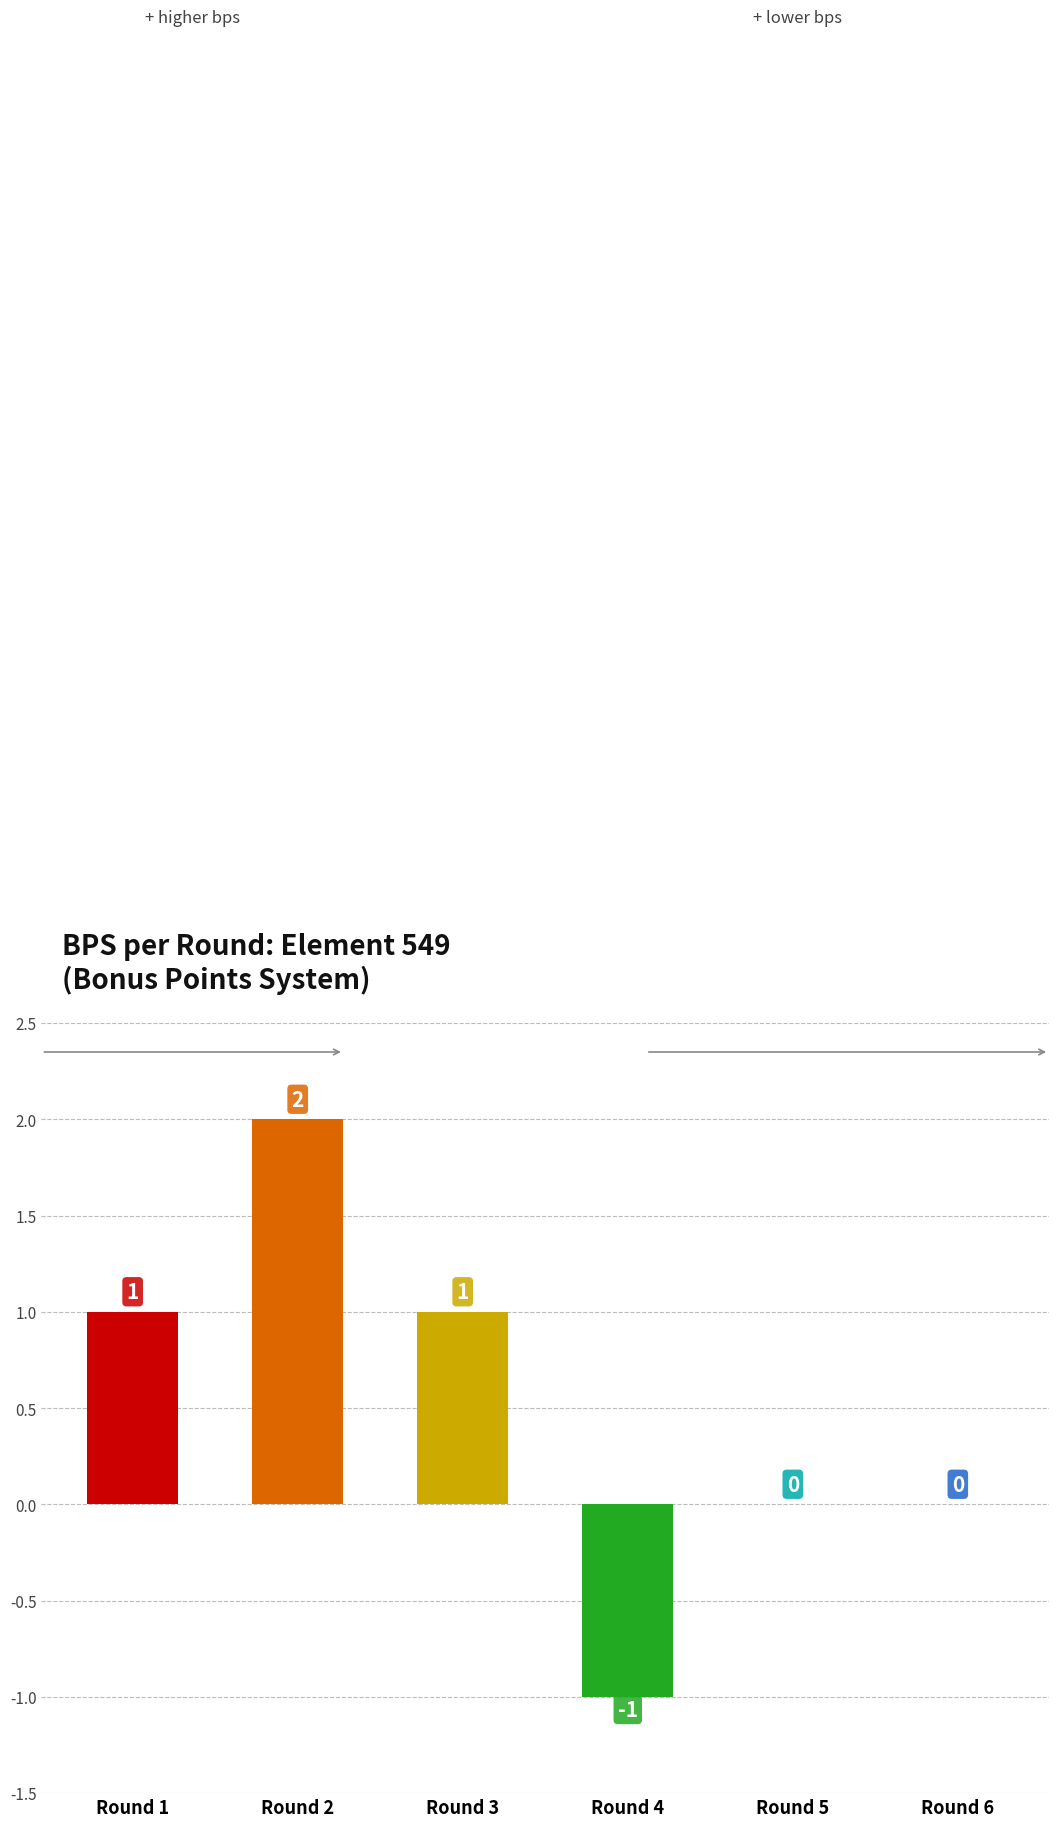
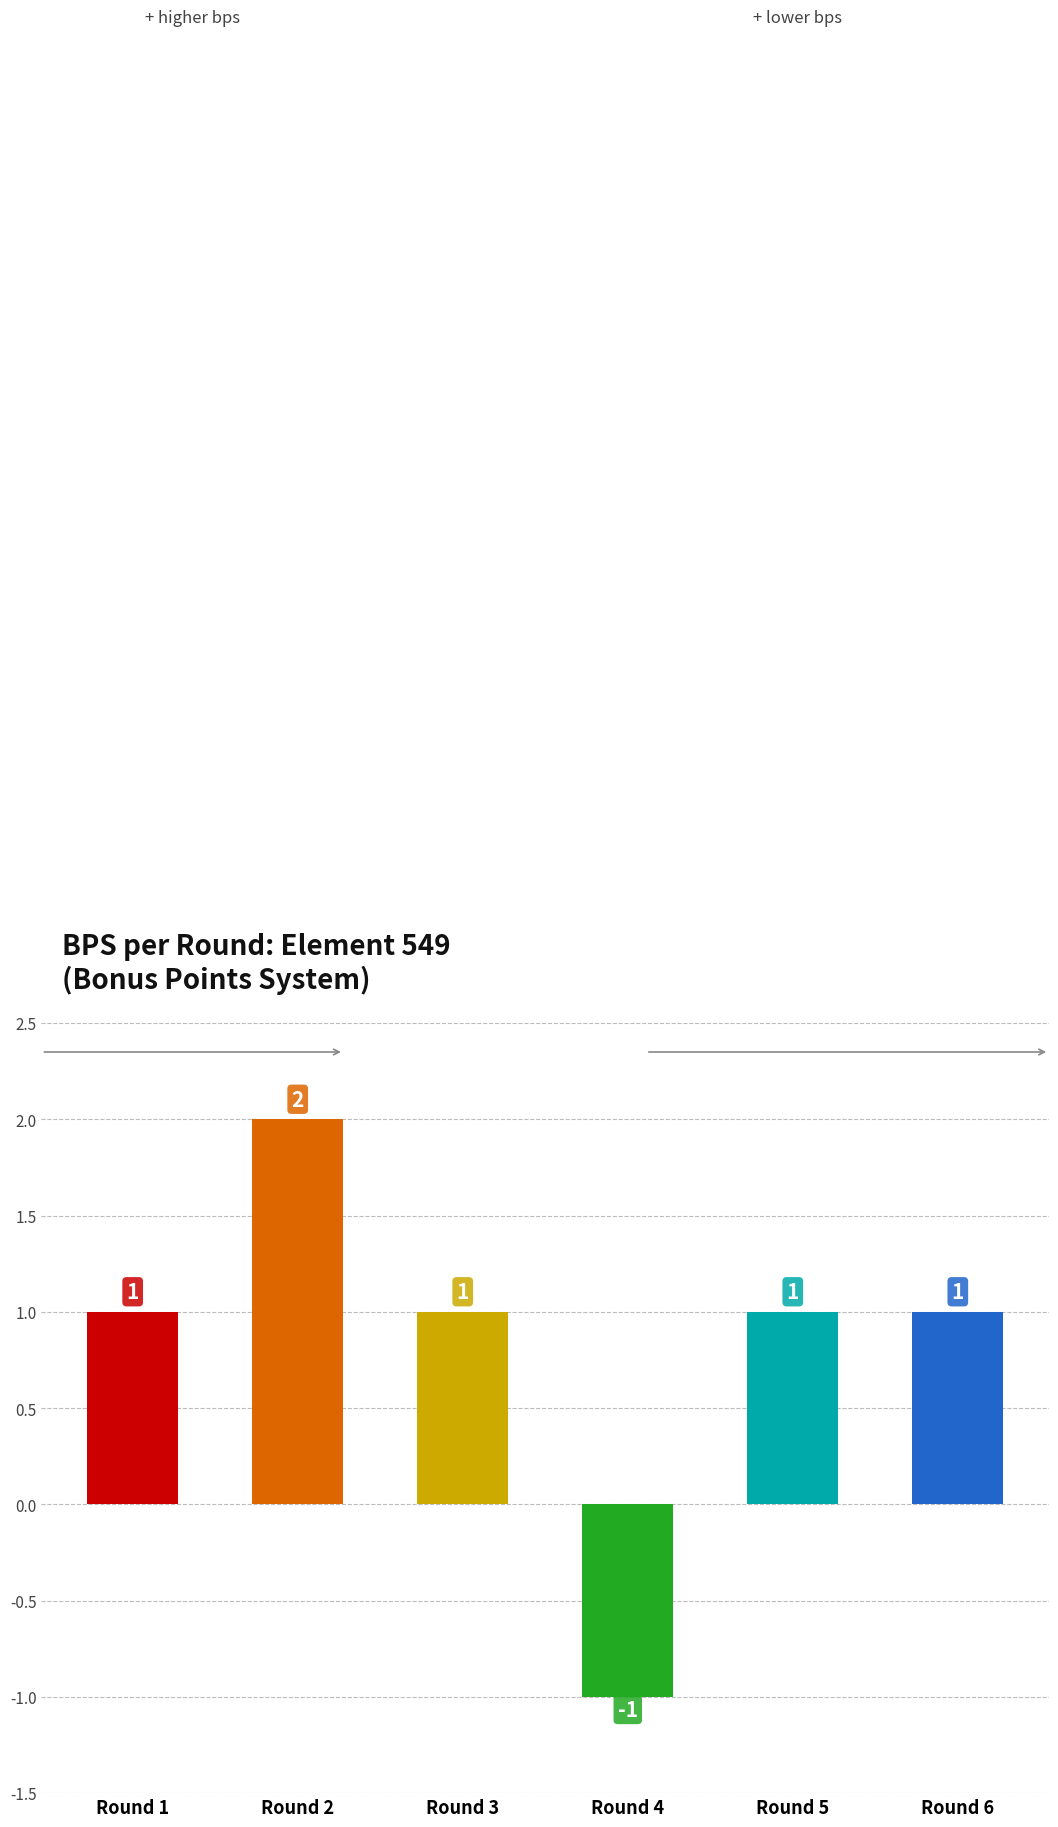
Round 5: 0 -> 1
Round 6: 0 -> 1
